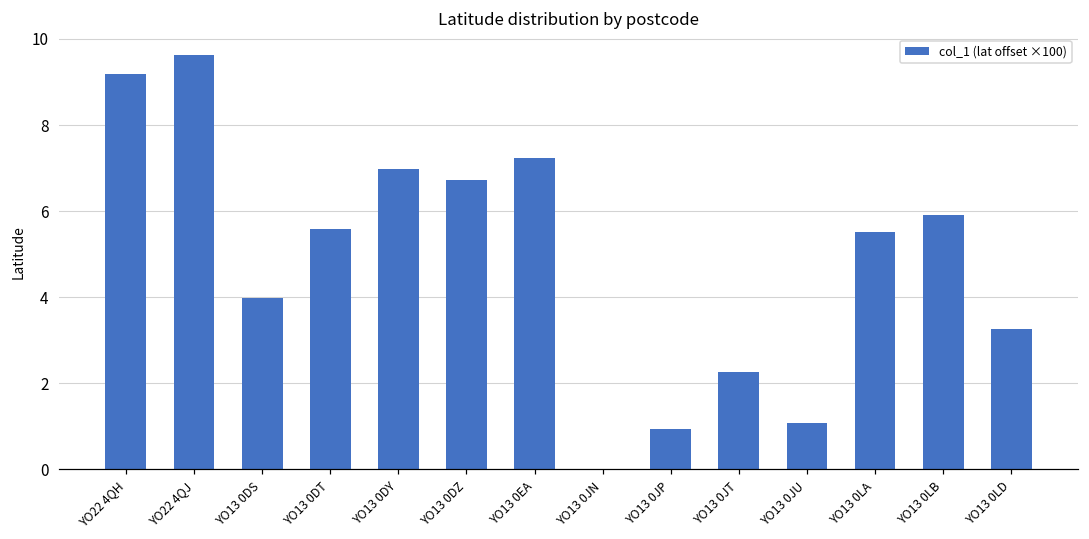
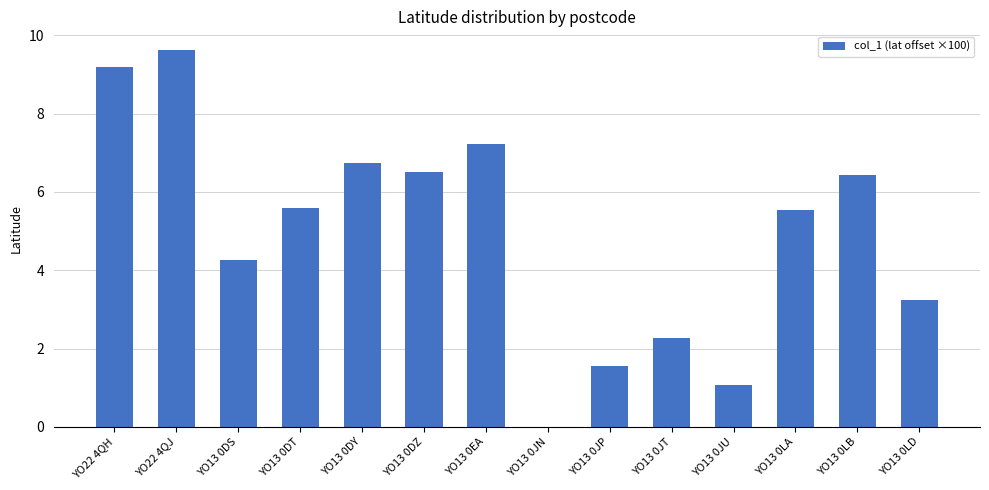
YO13 0DS: 4.0 -> 4.3
YO13 0DY: 7.0 -> 6.8
YO13 0DZ: 6.7 -> 6.5
YO13 0JP: 0.9 -> 1.5
YO13 0LB: 5.9 -> 6.4
